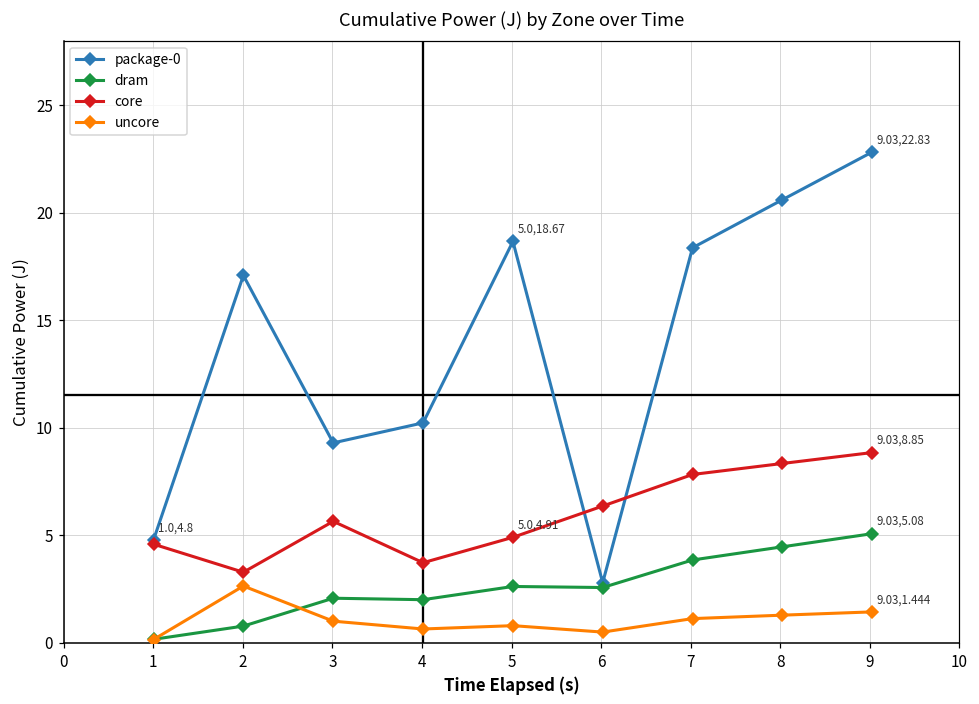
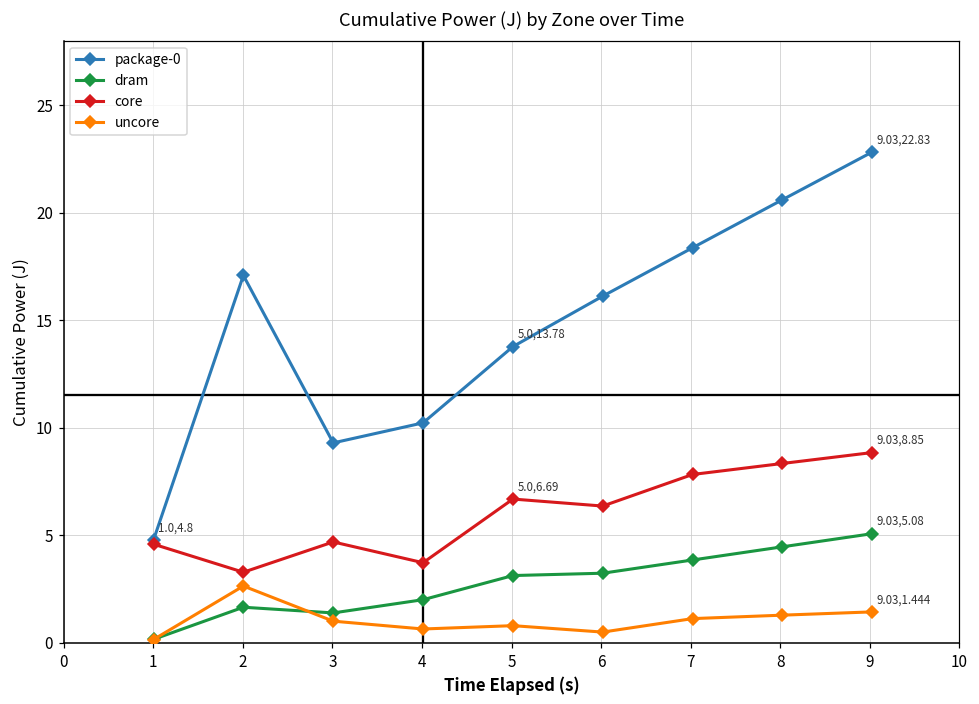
dram, 2: 0.8 -> 1.7
dram, 3: 2.1 -> 1.4
core, 3: 5.7 -> 4.7
package-0, 5: 18.67 -> 13.78
dram, 5: 2.6 -> 3.1
core, 5: 4.91 -> 6.69
package-0, 6: 2.8 -> 16.1
dram, 6: 2.6 -> 3.2
